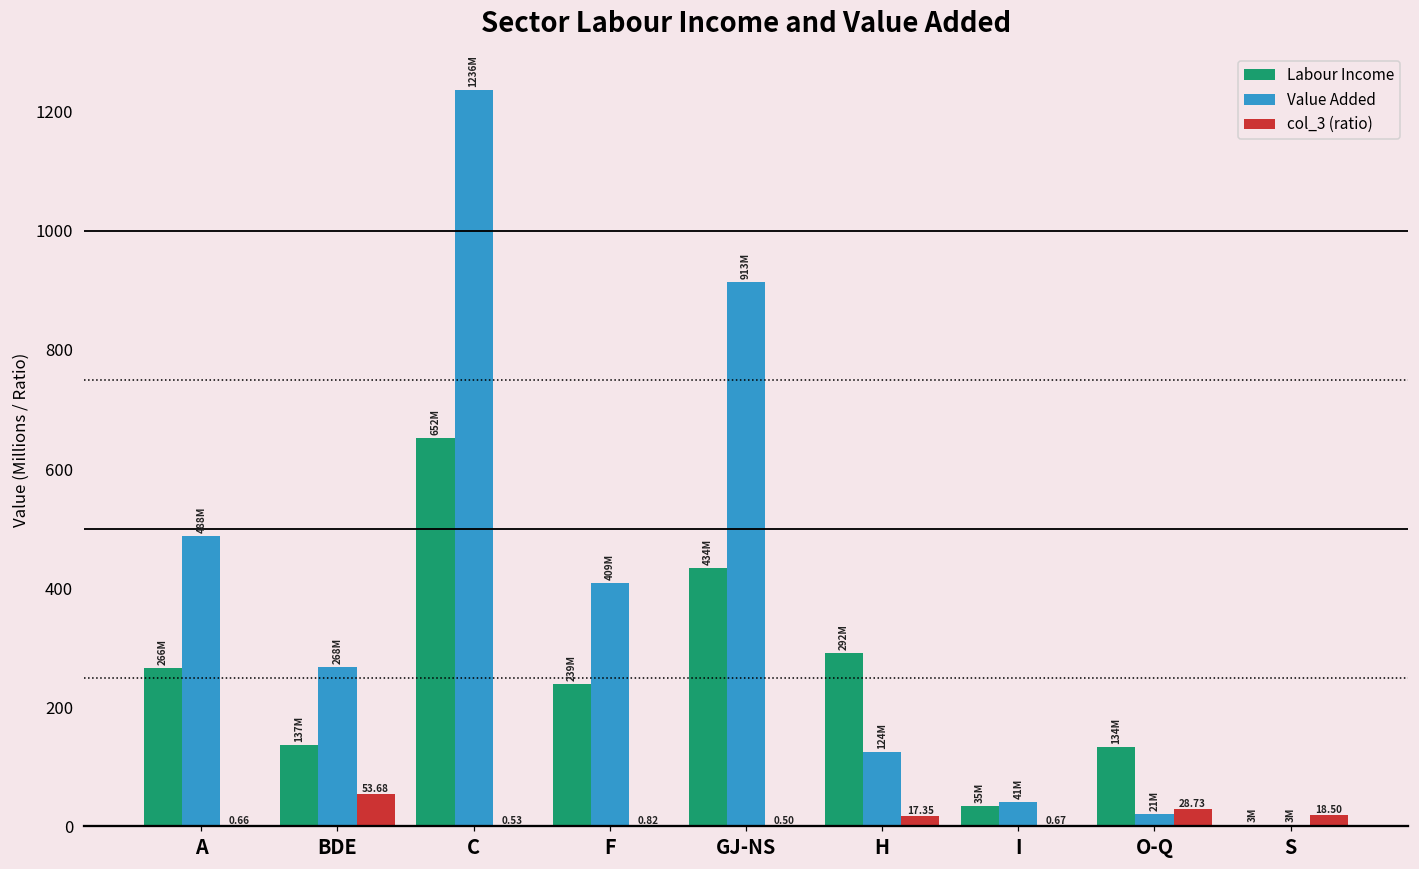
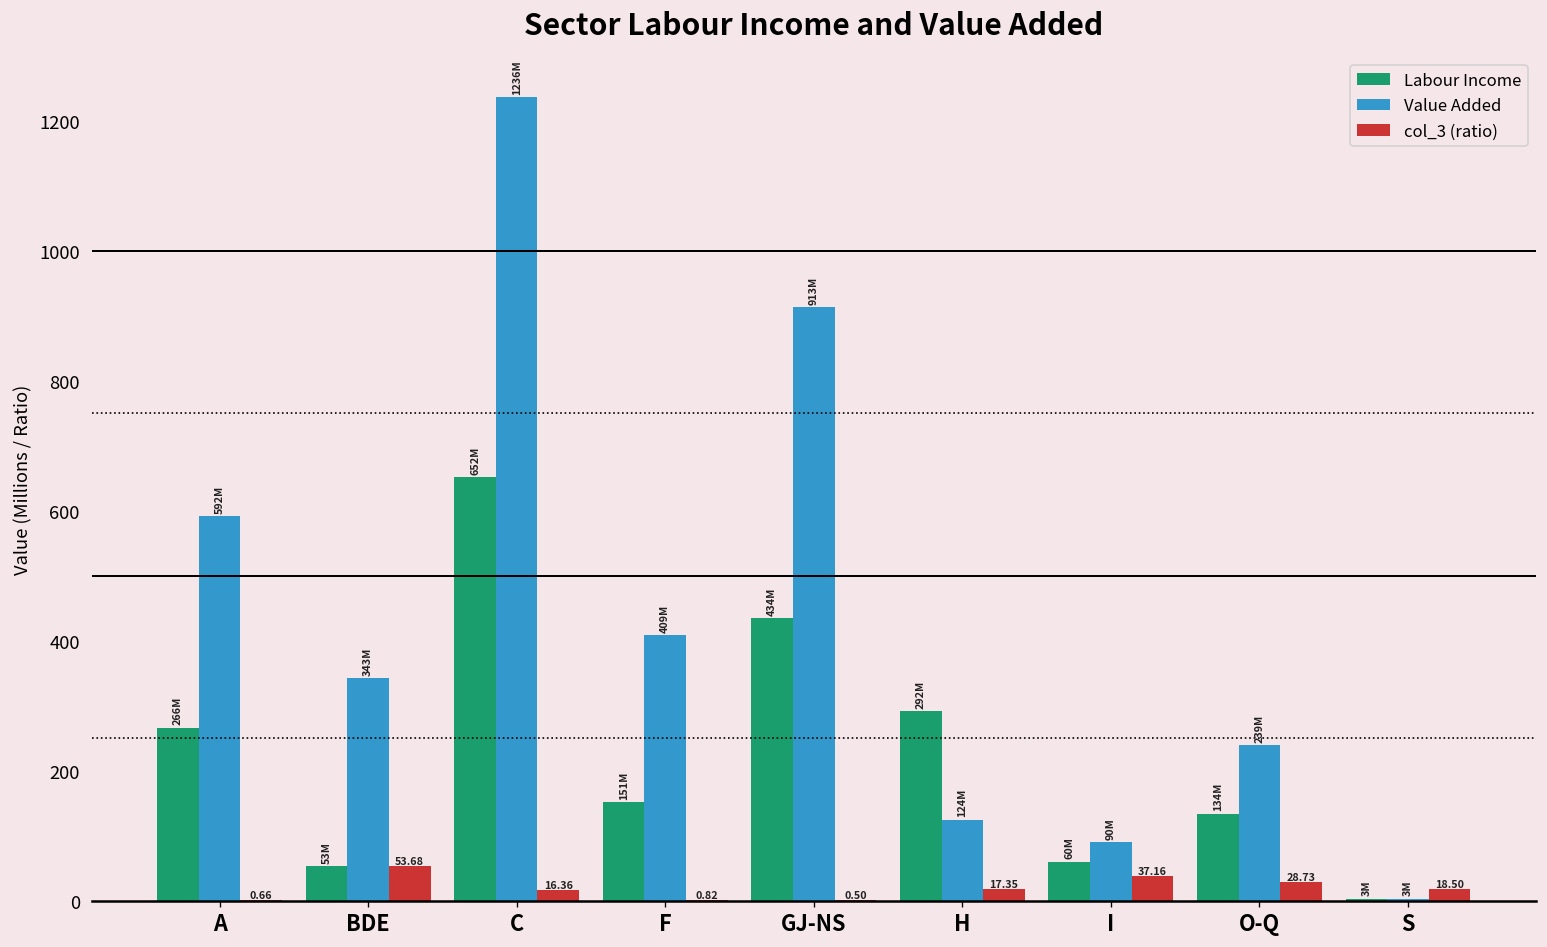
Value Added, A: 488M -> 592M
Labour Income, BDE: 137M -> 53M
Value Added, BDE: 268M -> 343M
col_3 (ratio), C: 0.53 -> 16.36
Labour Income, F: 239M -> 151M
Labour Income, I: 35M -> 60M
Value Added, I: 41M -> 90M
col_3 (ratio), I: 0.67 -> 37.16
Value Added, O-Q: 21M -> 239M
